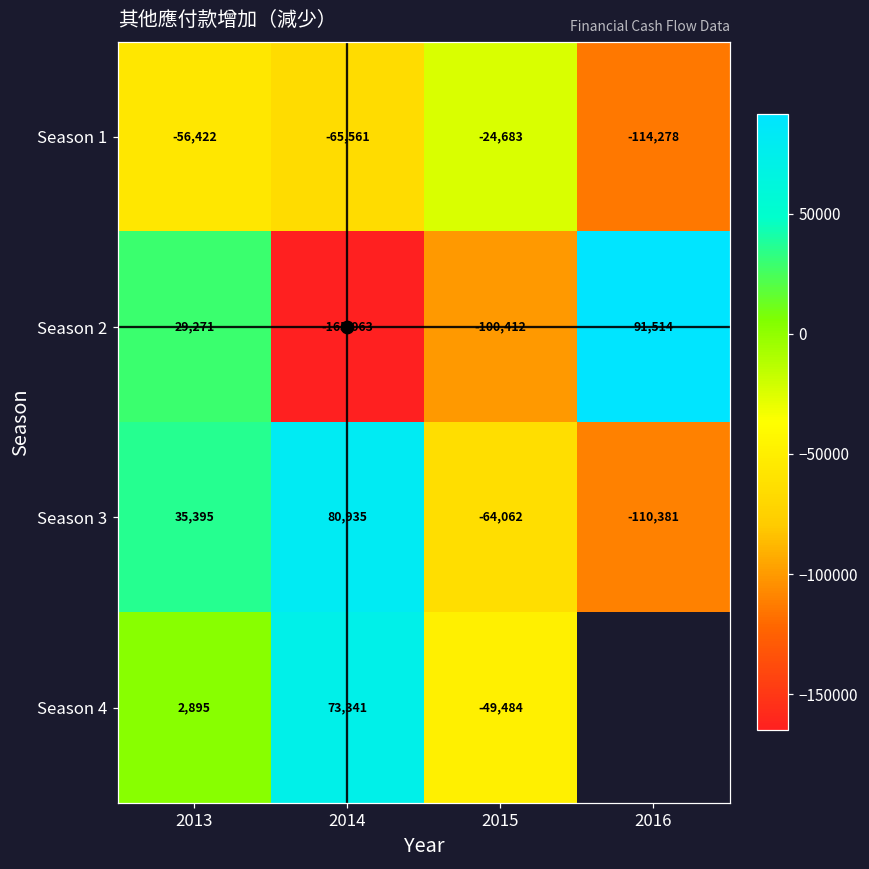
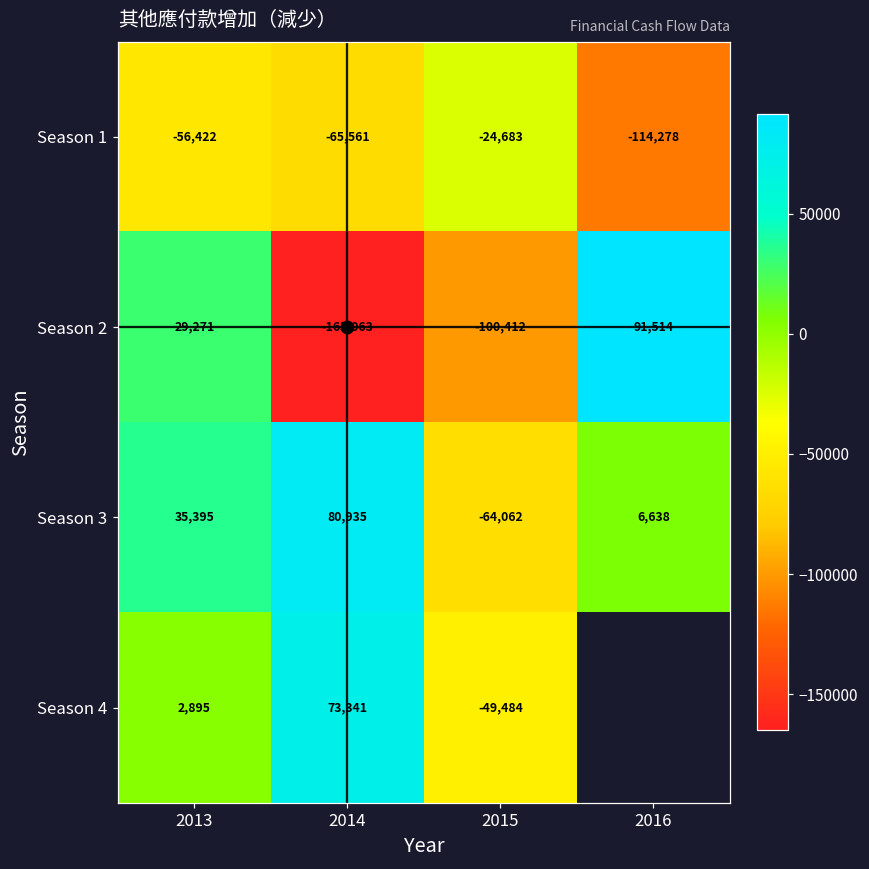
Season 3, 2016: -110,381 -> 6,638
